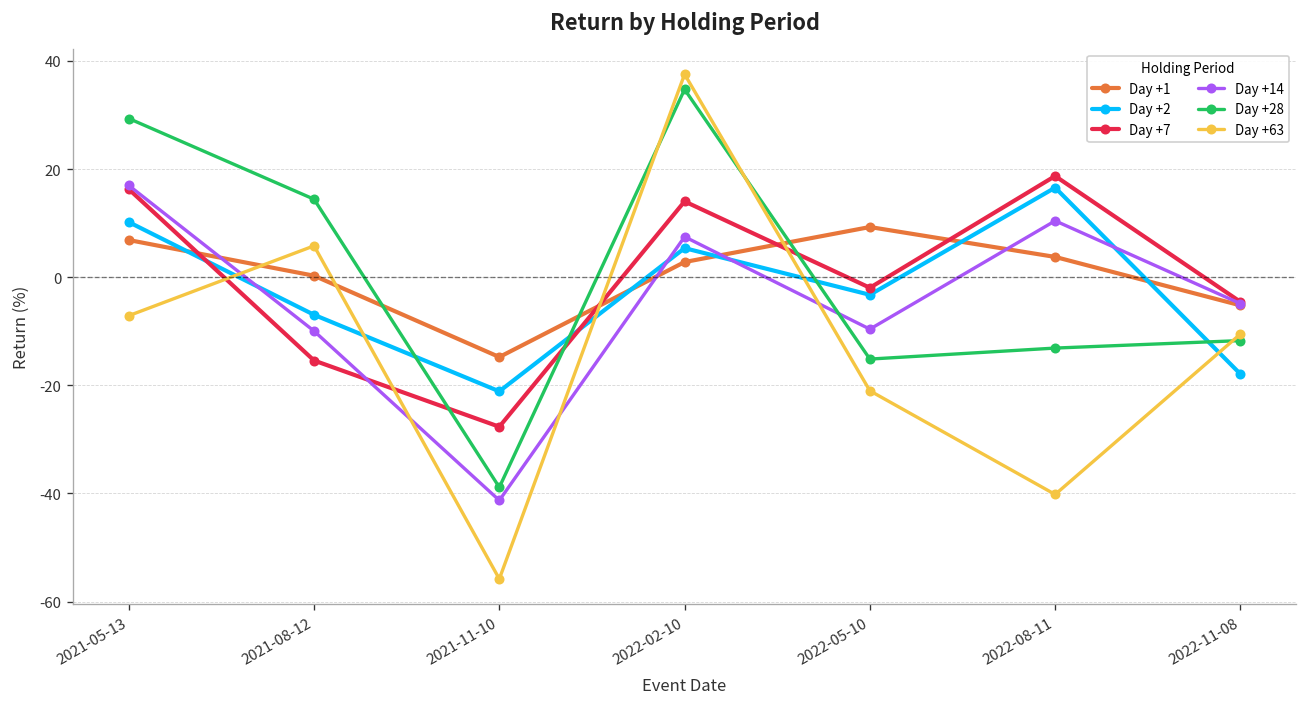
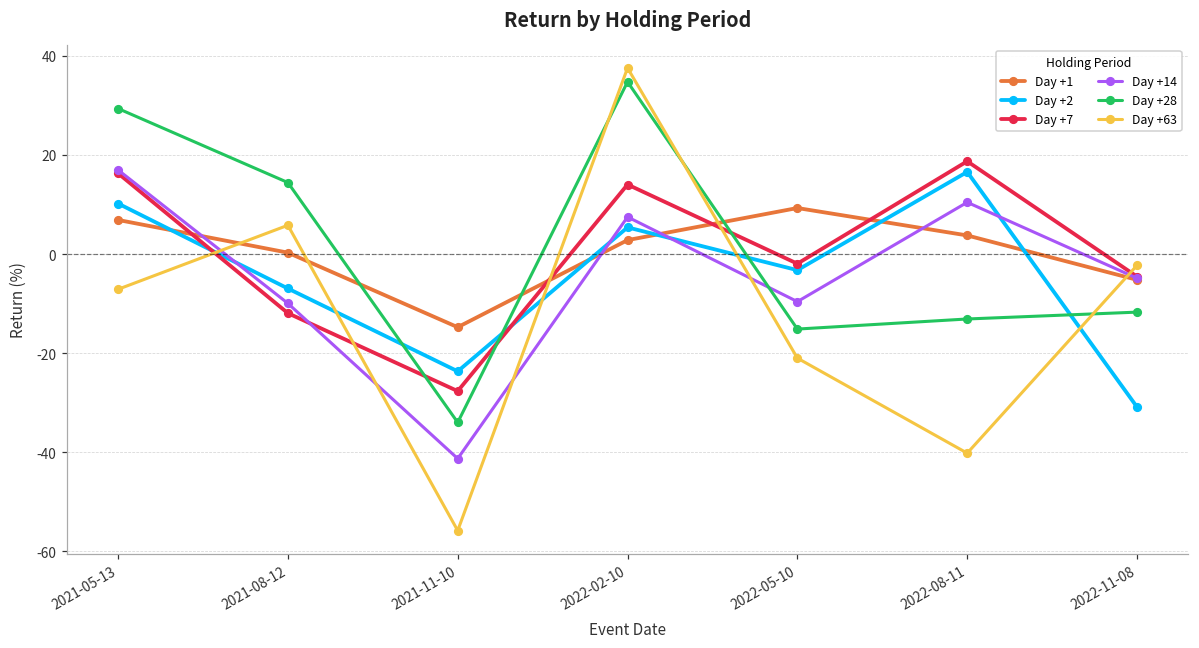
Day +7, 2021-08-12: -15 -> -12
Day +2, 2021-11-10: -21 -> -24
Day +28, 2021-11-10: -39 -> -34
Day +2, 2022-11-08: -18 -> -31
Day +63, 2022-11-08: -11 -> -2
